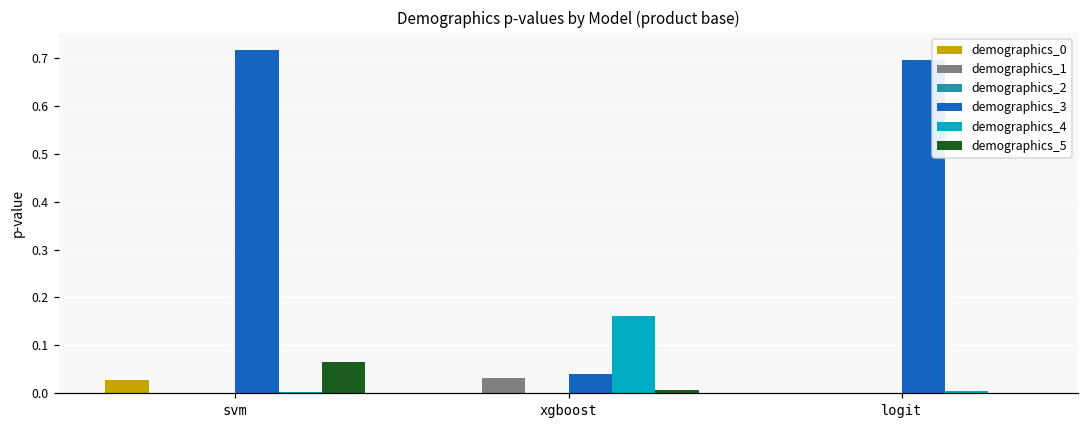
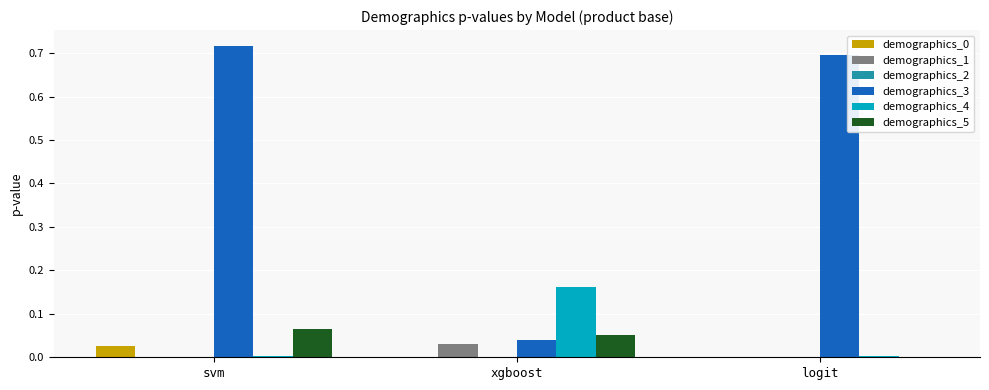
demographics_5, xgboost: 0.01 -> 0.05
